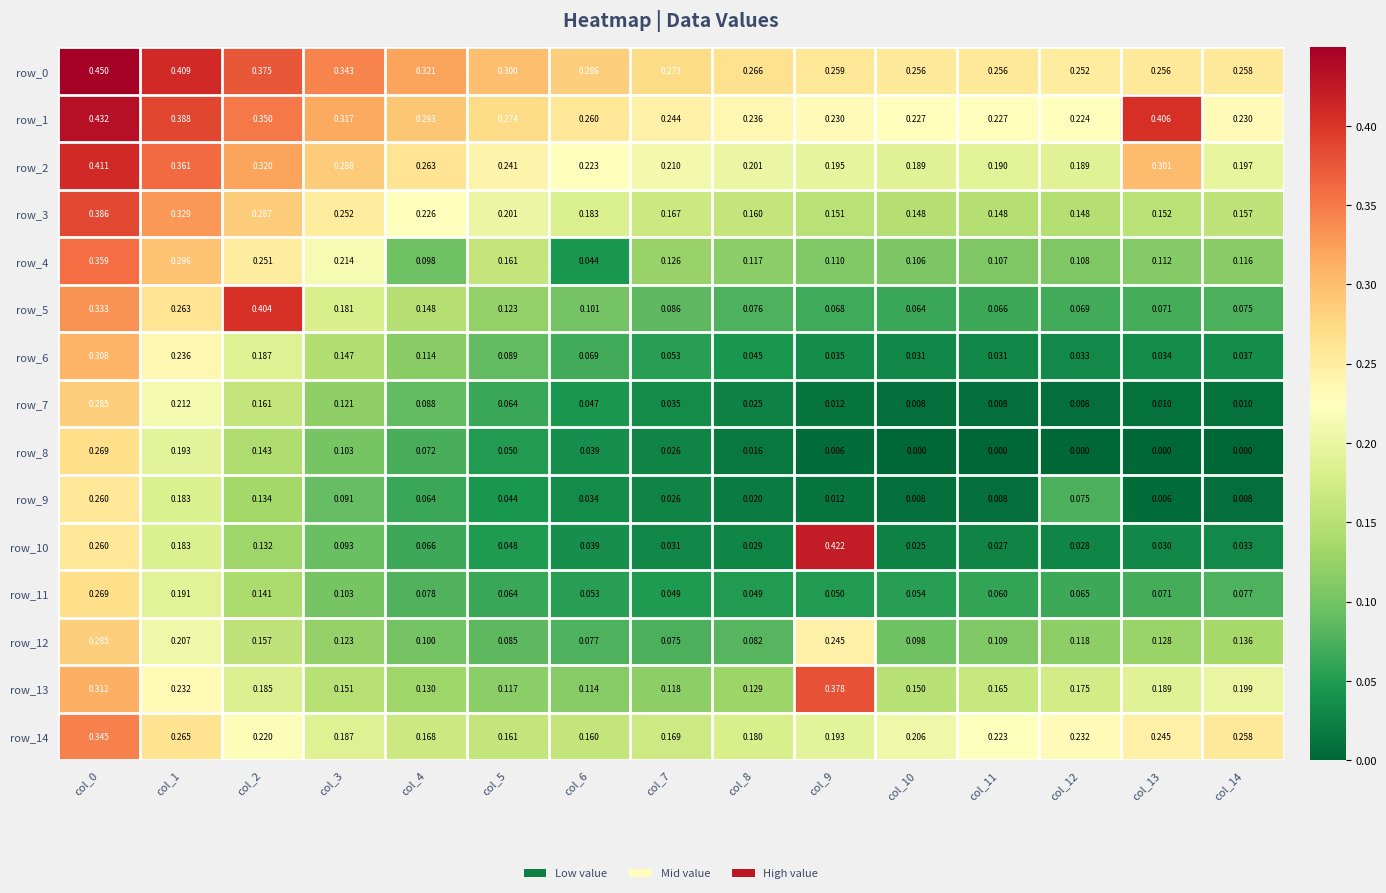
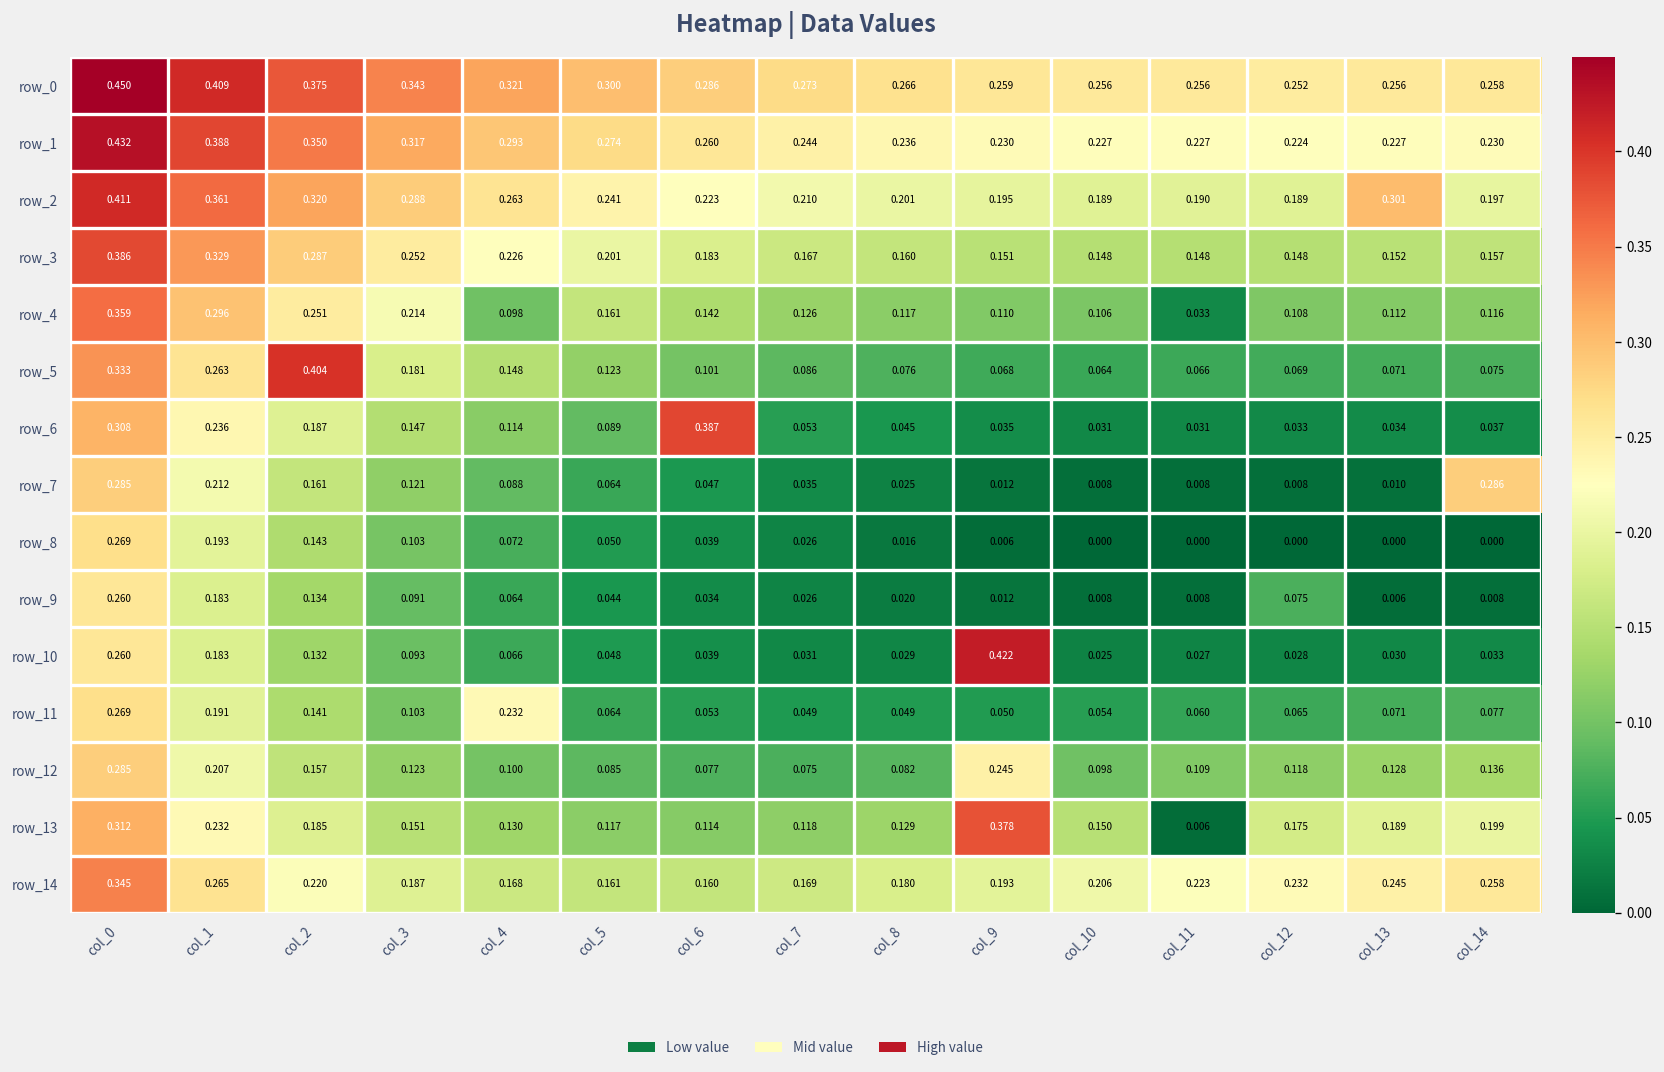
row_1, col_13: 0.406 -> 0.227
row_4, col_6: 0.044 -> 0.142
row_4, col_11: 0.107 -> 0.033
row_6, col_6: 0.069 -> 0.387
row_7, col_14: 0.010 -> 0.286
row_11, col_4: 0.078 -> 0.232
row_13, col_11: 0.165 -> 0.006
